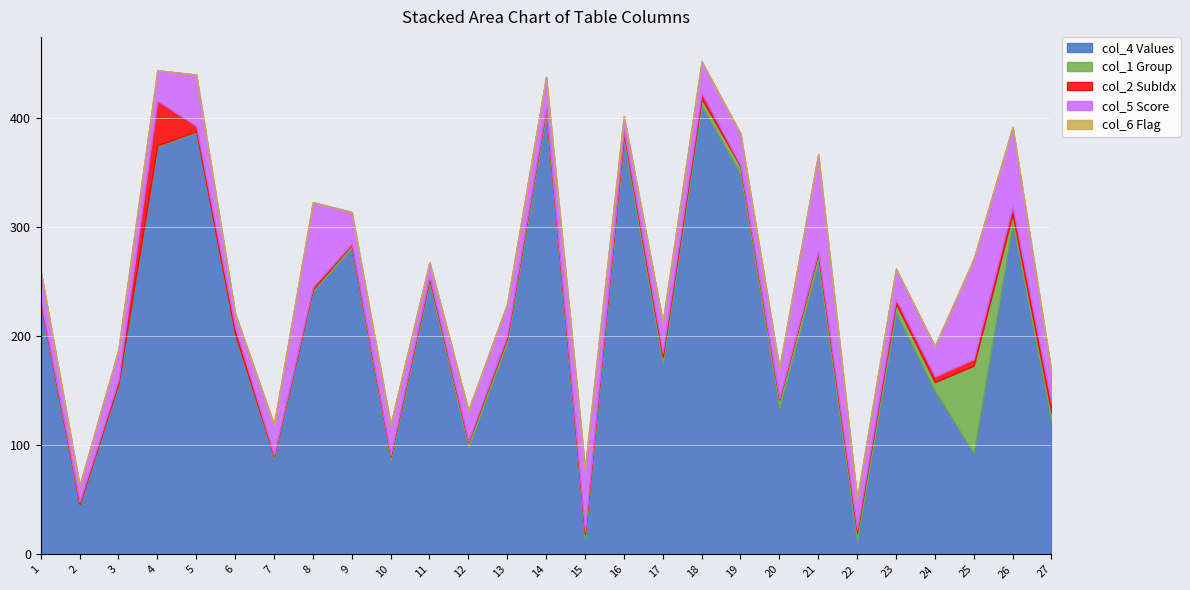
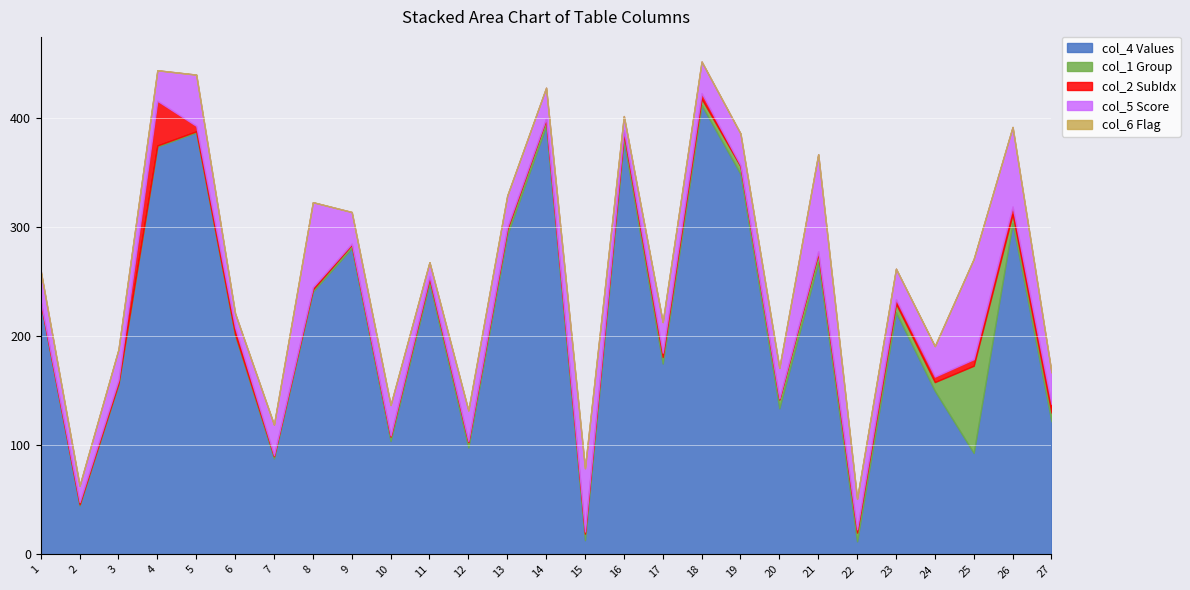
col_4 Values, 10: 86 -> 104
col_4 Values, 13: 194 -> 293
col_4 Values, 14: 403 -> 393
